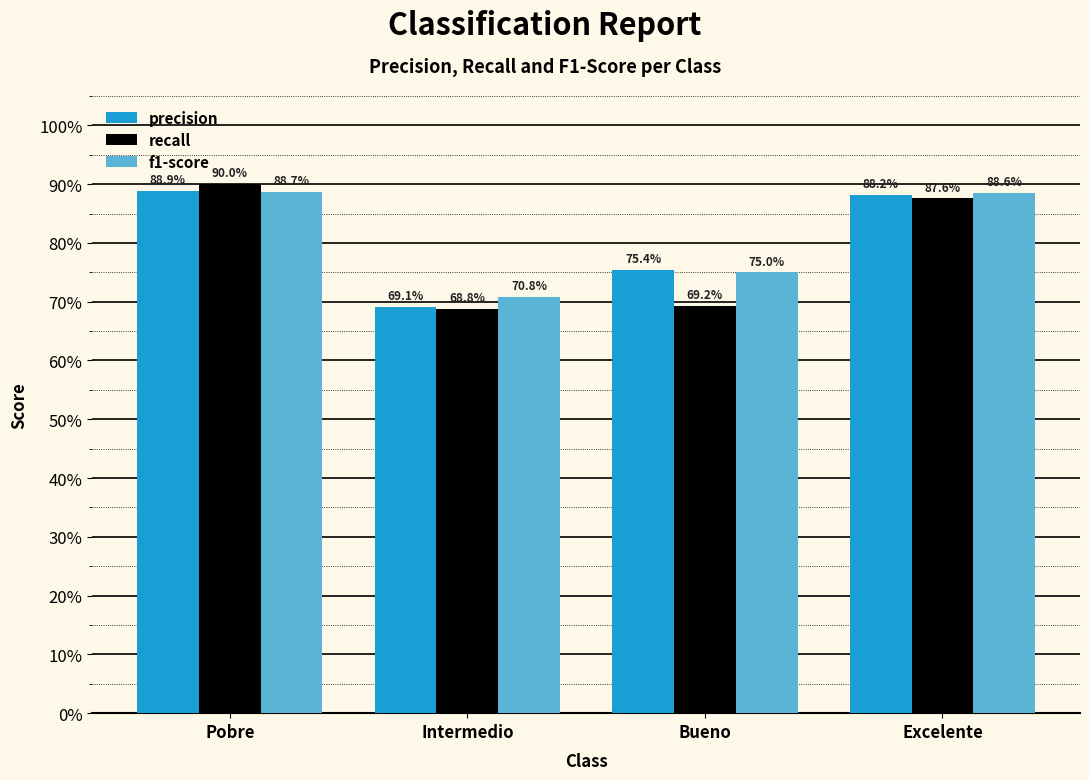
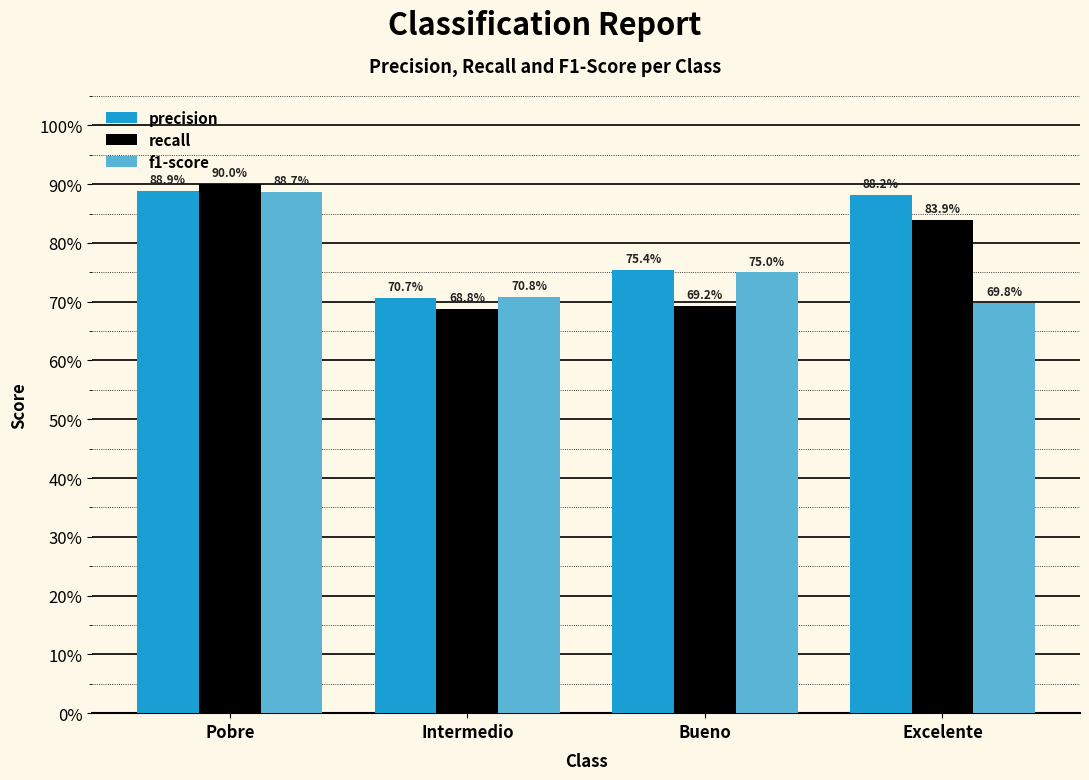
precision, Intermedio: 69.1% -> 70.7%
recall, Excelente: 87.6% -> 83.9%
f1-score, Excelente: 88.6% -> 69.8%
